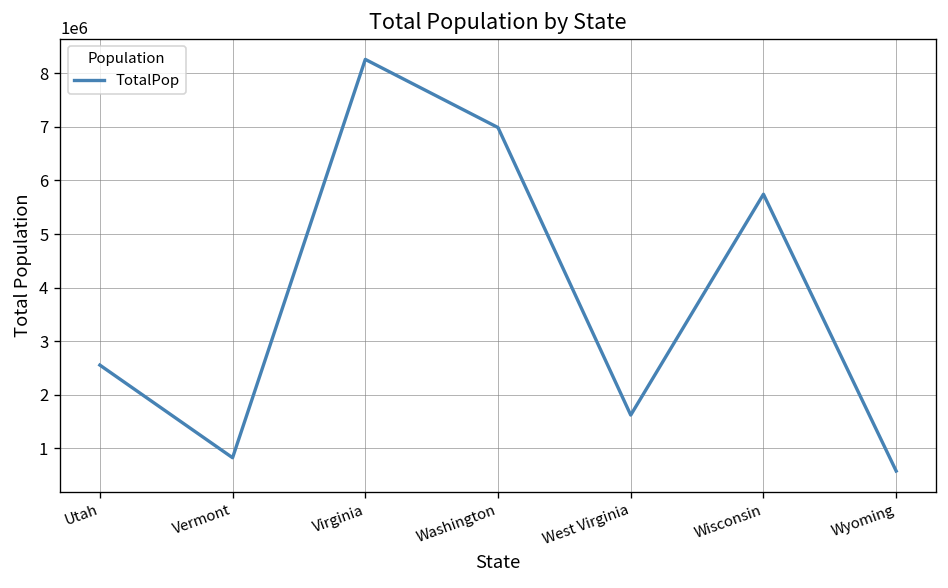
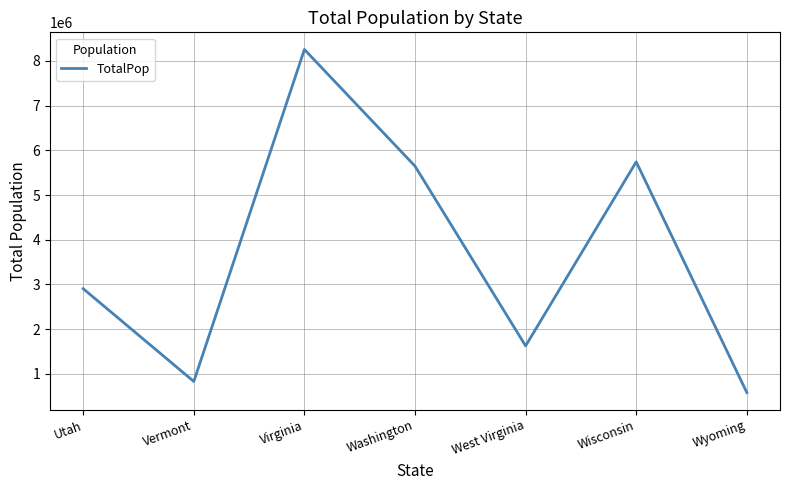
Utah: 2600000 -> 2900000
Washington: 7000000 -> 5600000
